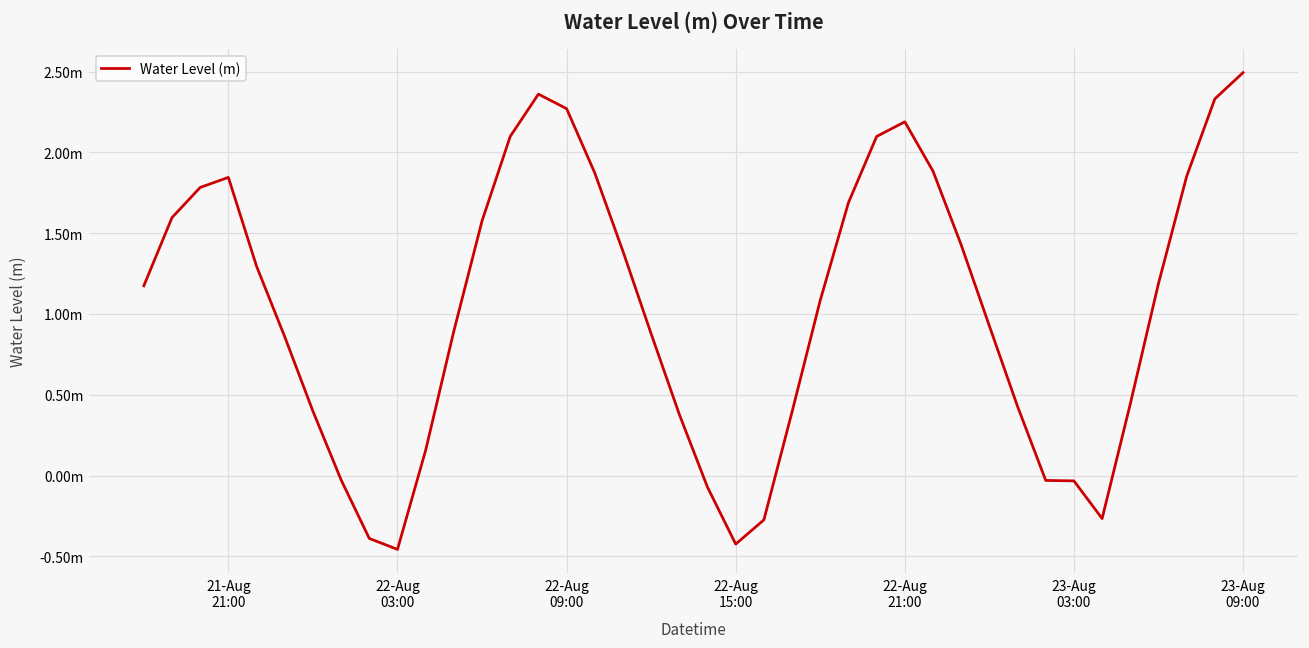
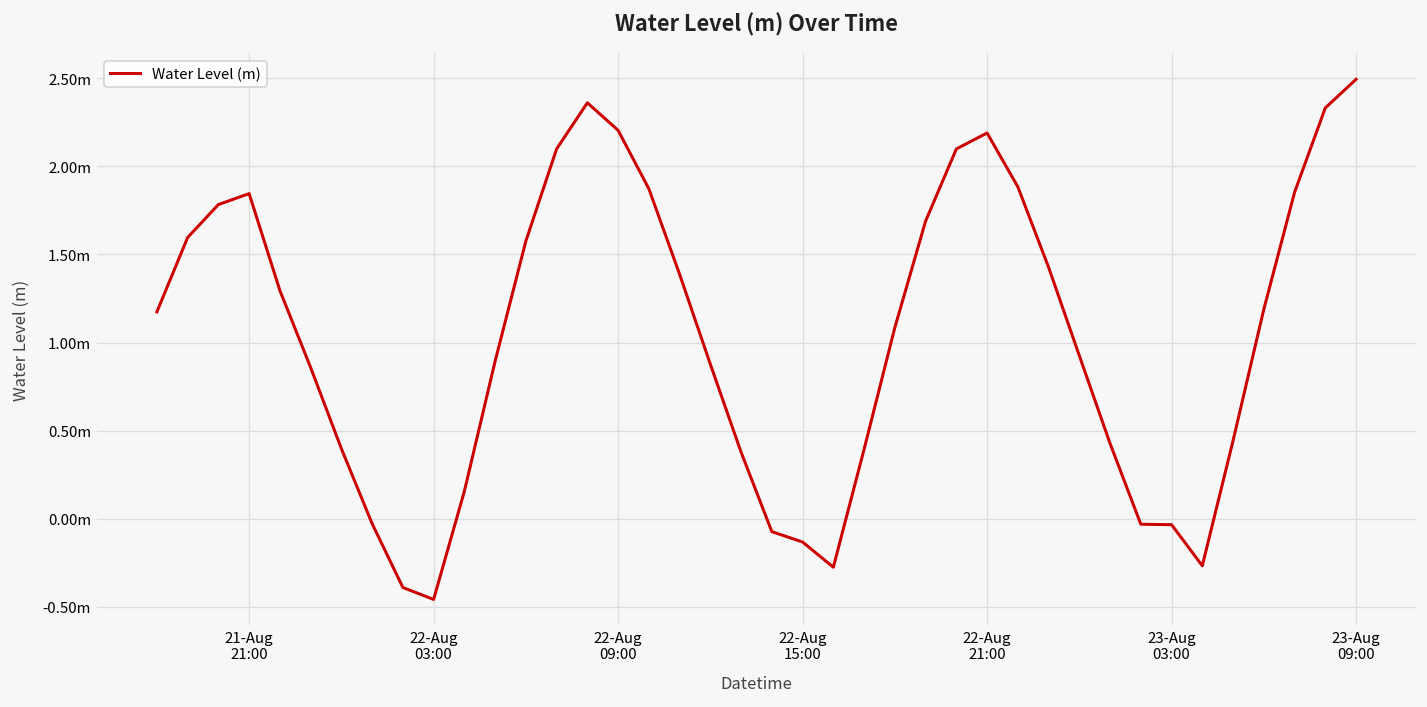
22-Aug 09:00: 2.27m -> 2.20m
22-Aug 15:00: -0.42m -> -0.13m
